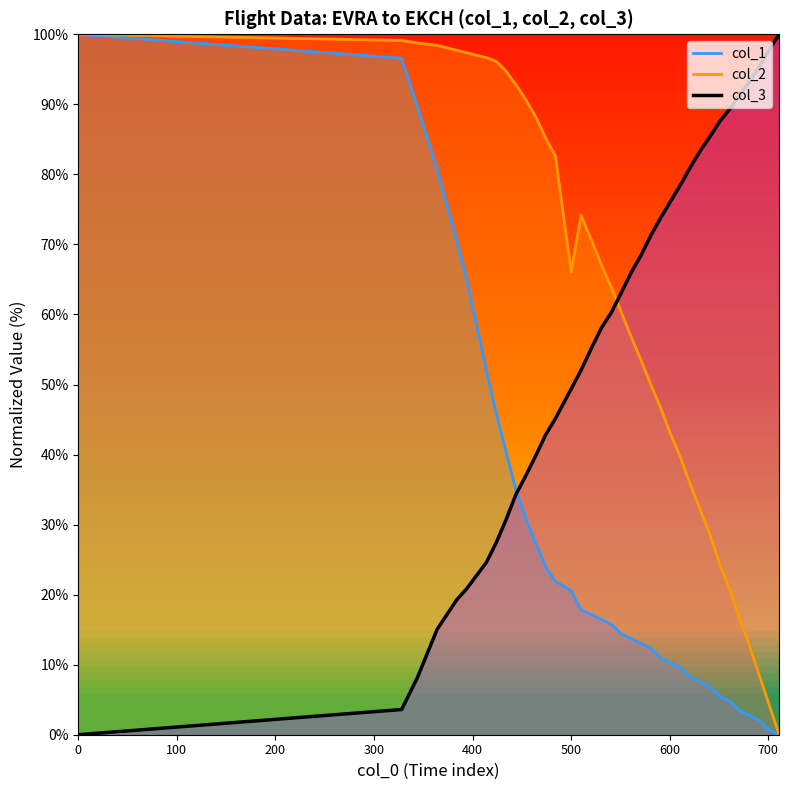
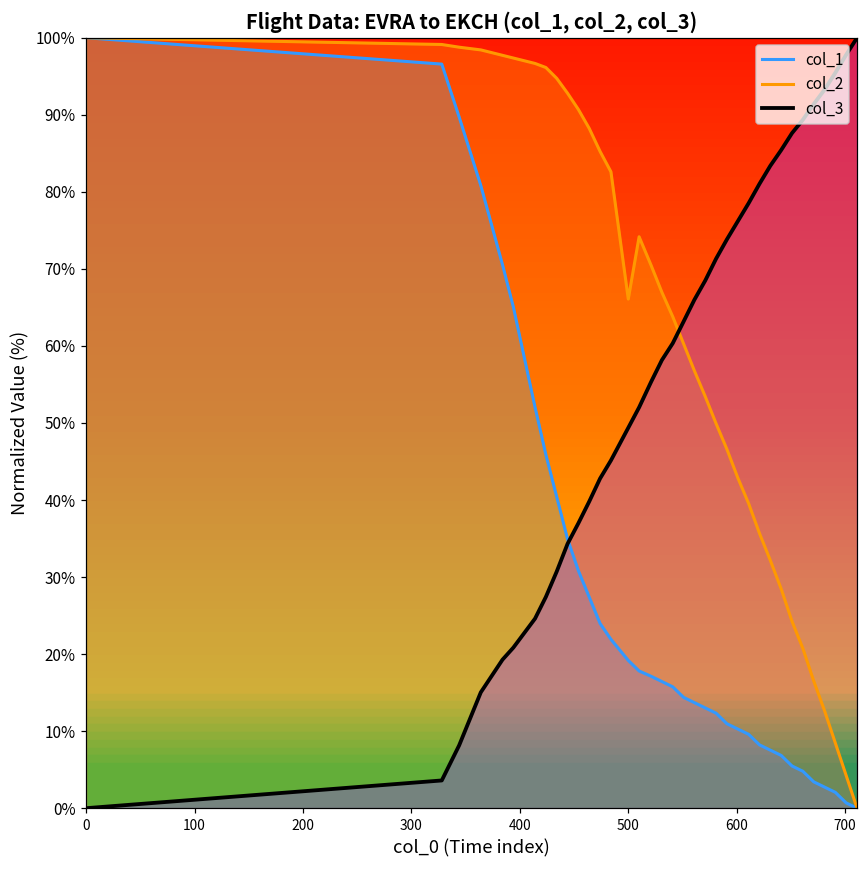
col_1, 500: 21% -> 19%
